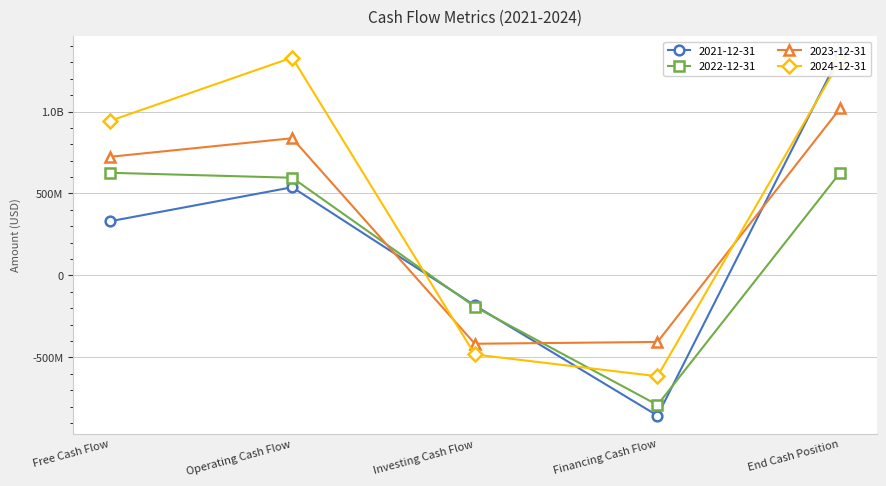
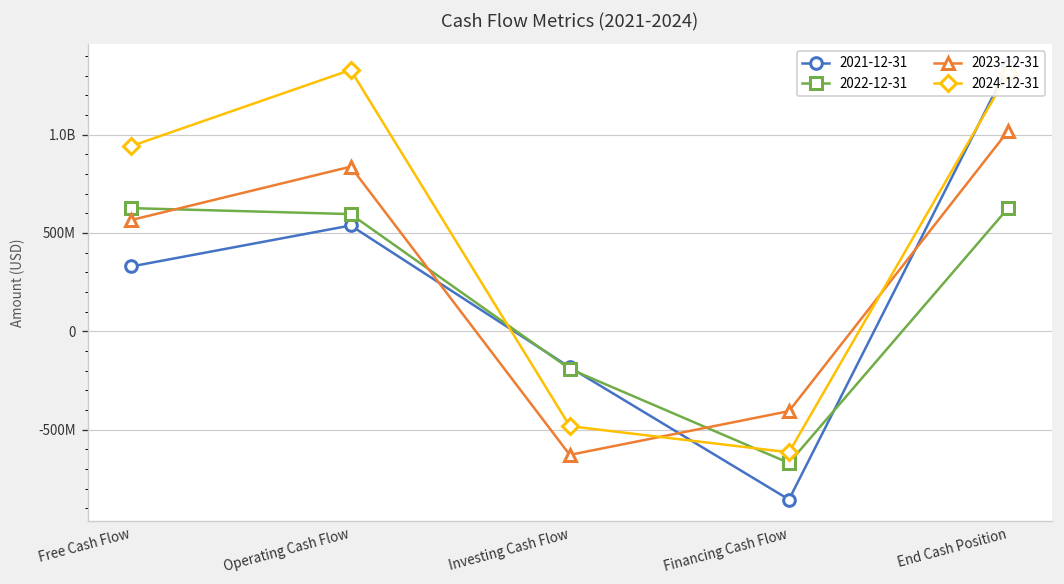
2023-12-31, Free Cash Flow: 720000000 -> 570000000
2023-12-31, Investing Cash Flow: -420000000 -> -630000000
2022-12-31, Financing Cash Flow: -790000000 -> -670000000
